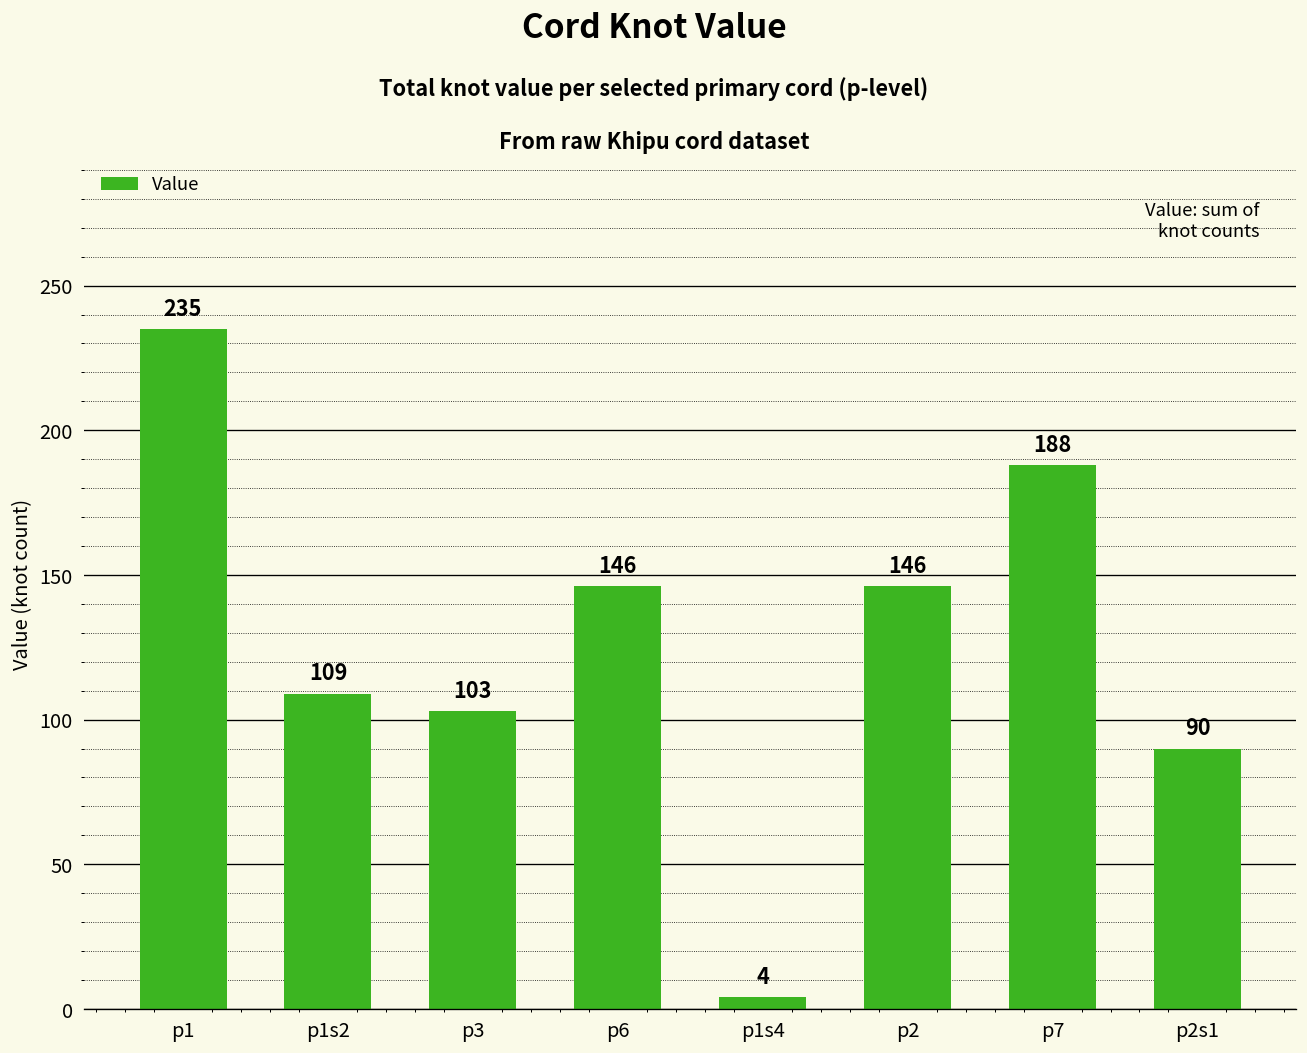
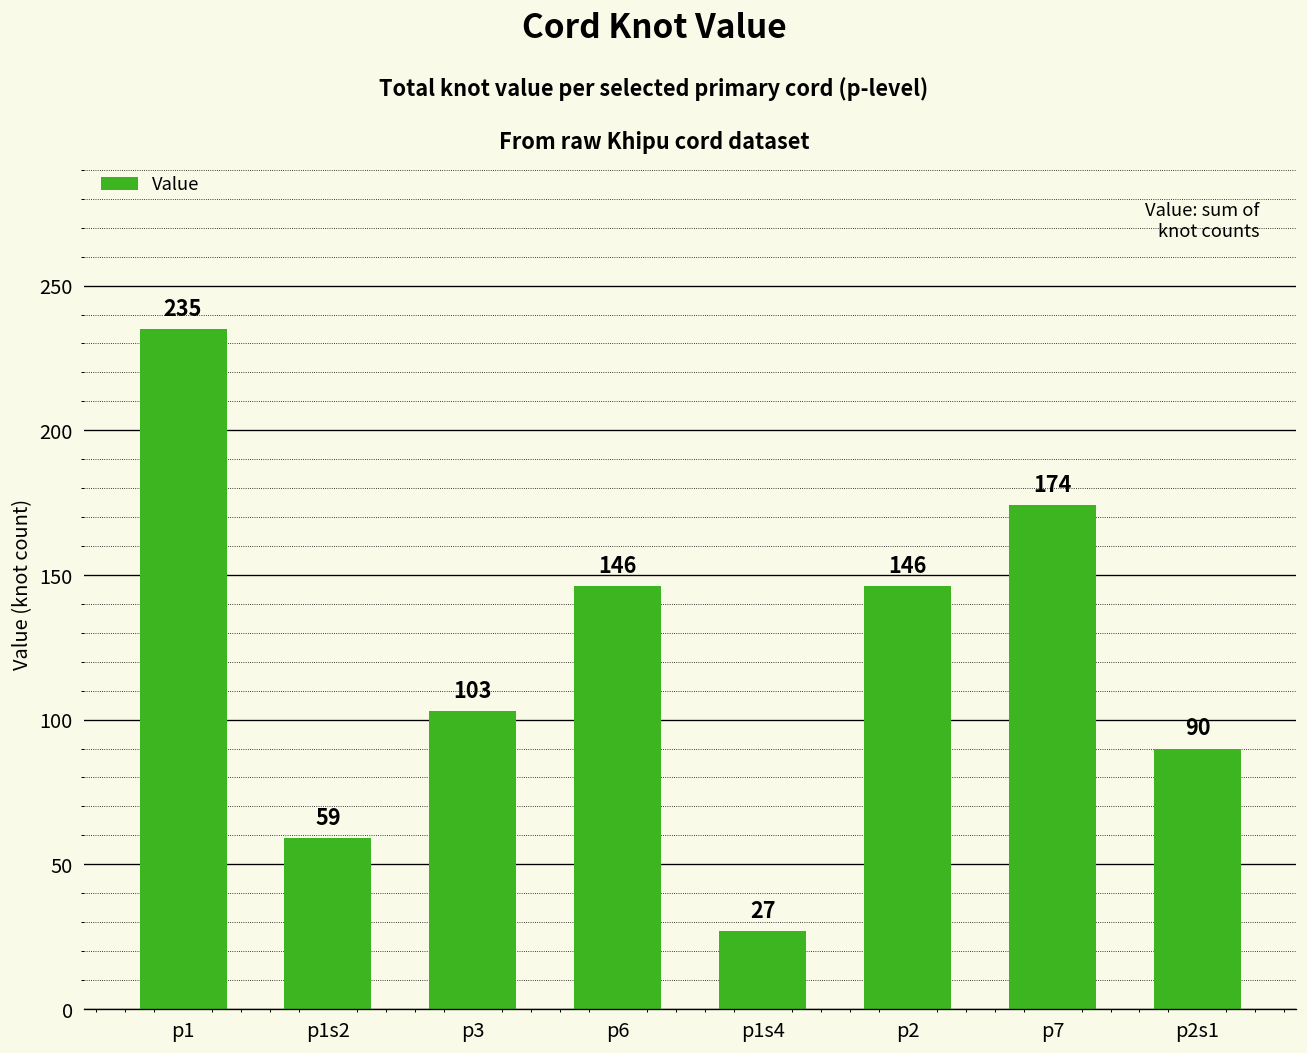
p1s2: 109 -> 59
p1s4: 4 -> 27
p7: 188 -> 174
